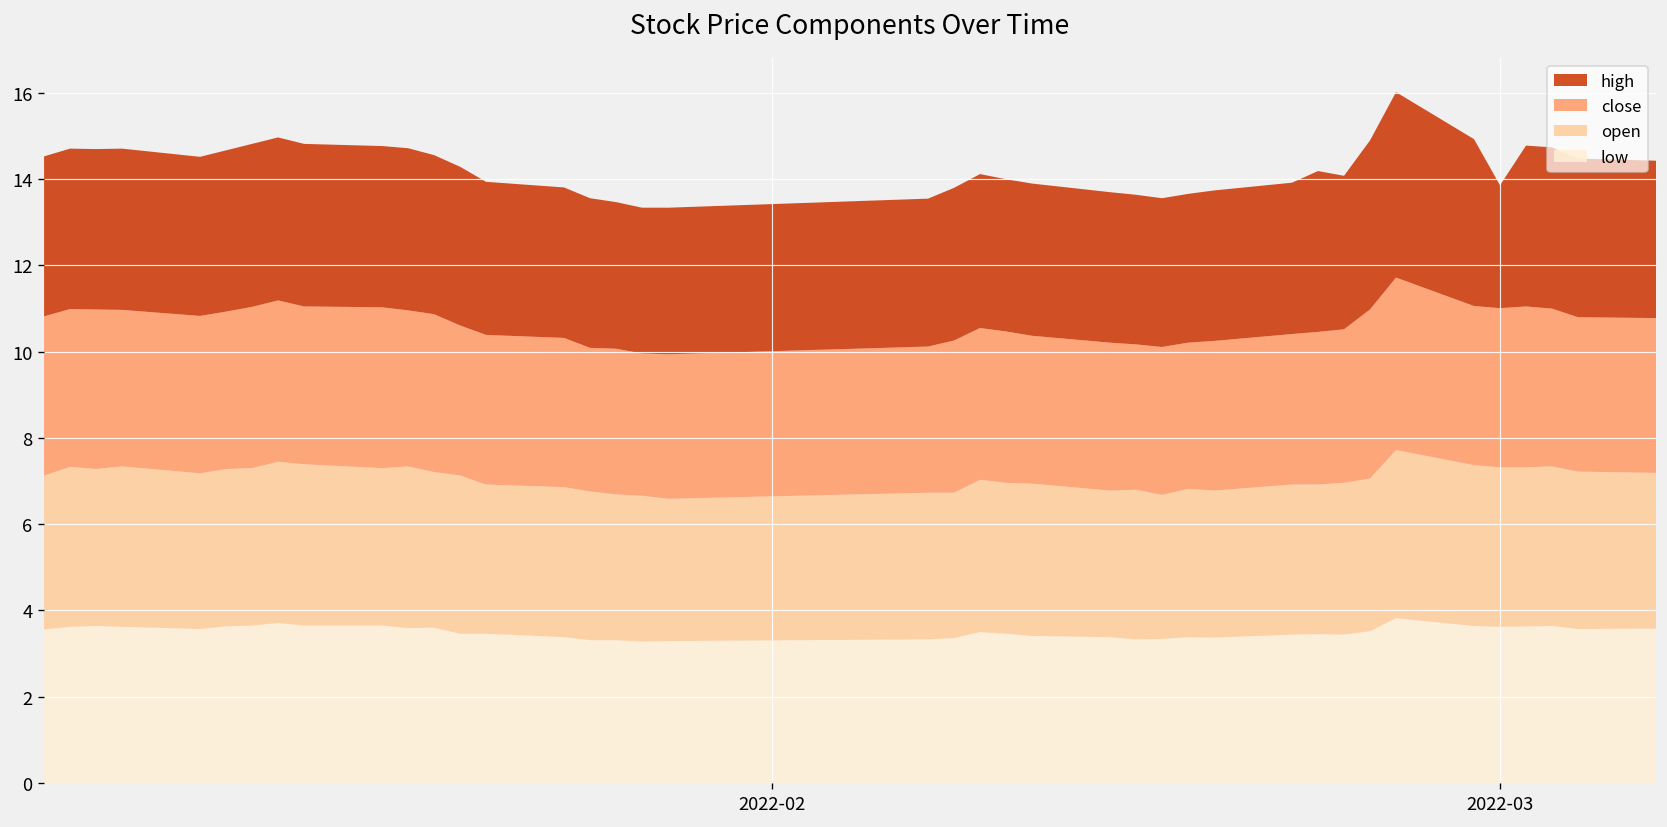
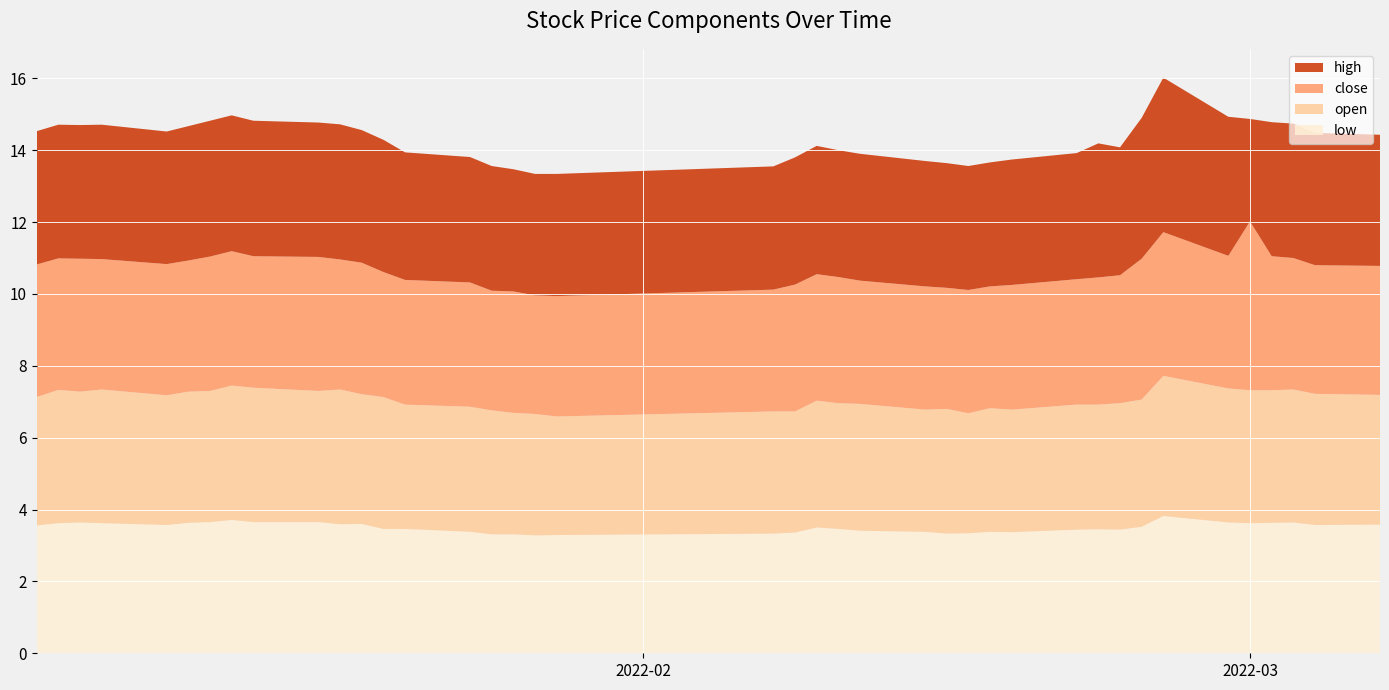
close, 2022-03: 3.7 -> 4.7
